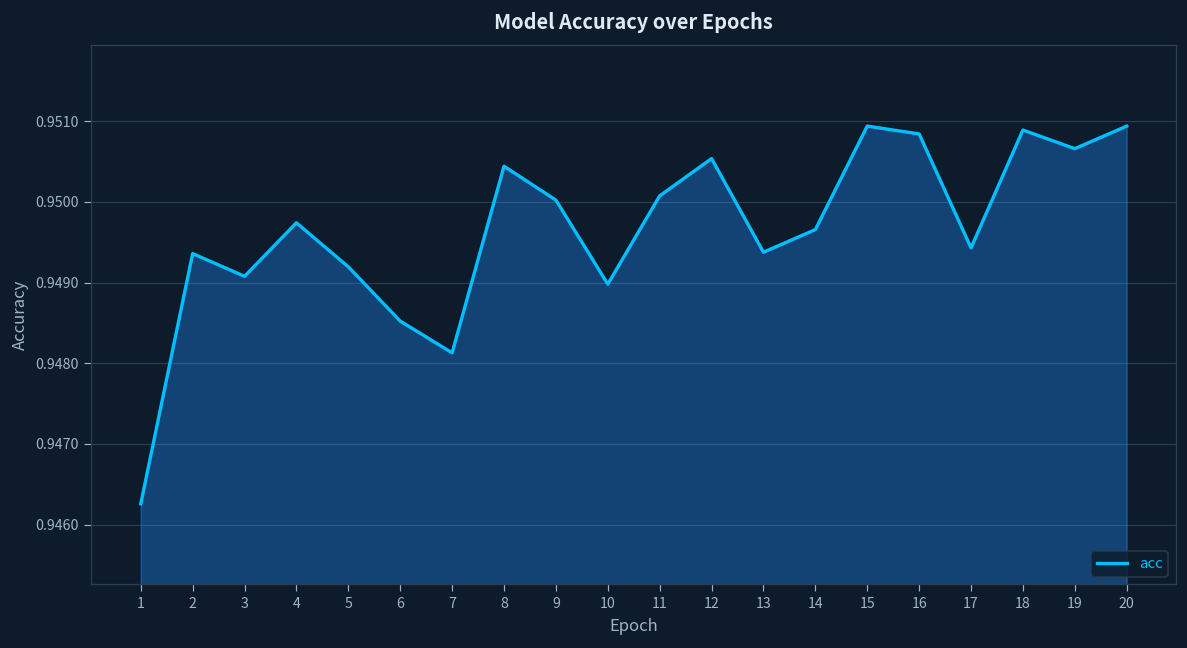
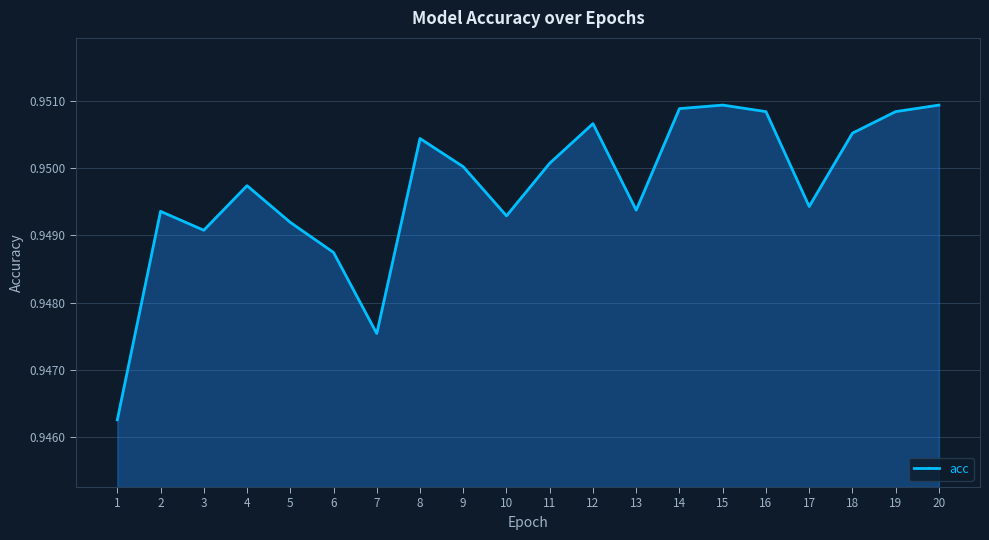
6: 0.9485 -> 0.9487
7: 0.9481 -> 0.9475
10: 0.9490 -> 0.9493
12: 0.9505 -> 0.9507
14: 0.9497 -> 0.9509
18: 0.9509 -> 0.9505
19: 0.9507 -> 0.9508
